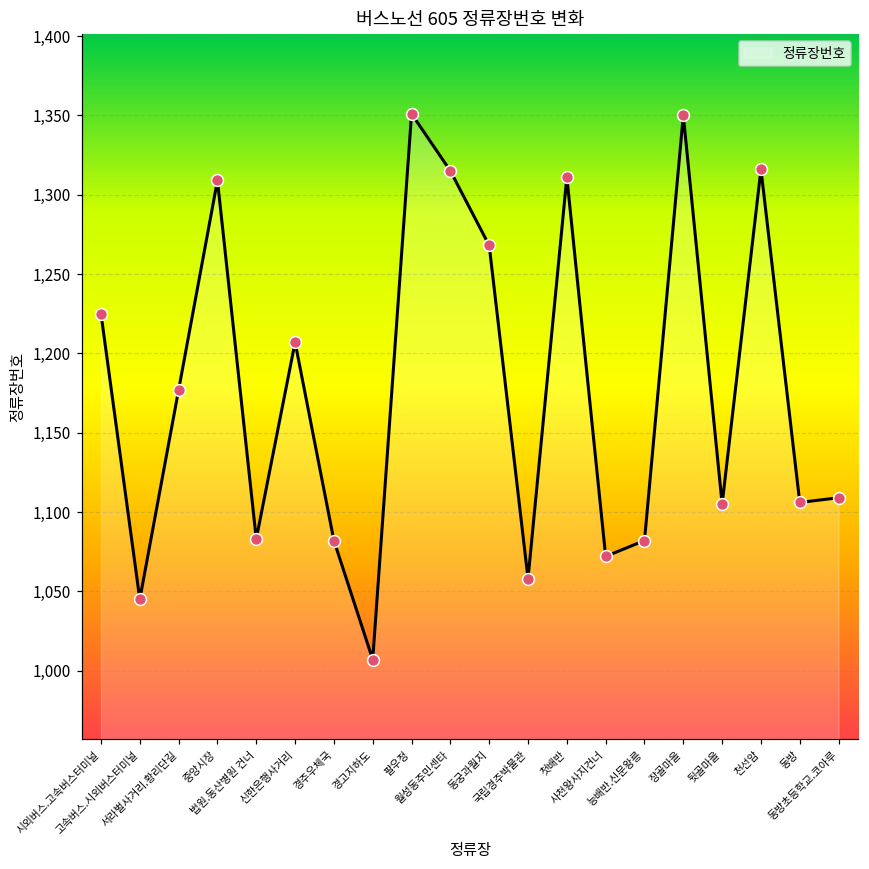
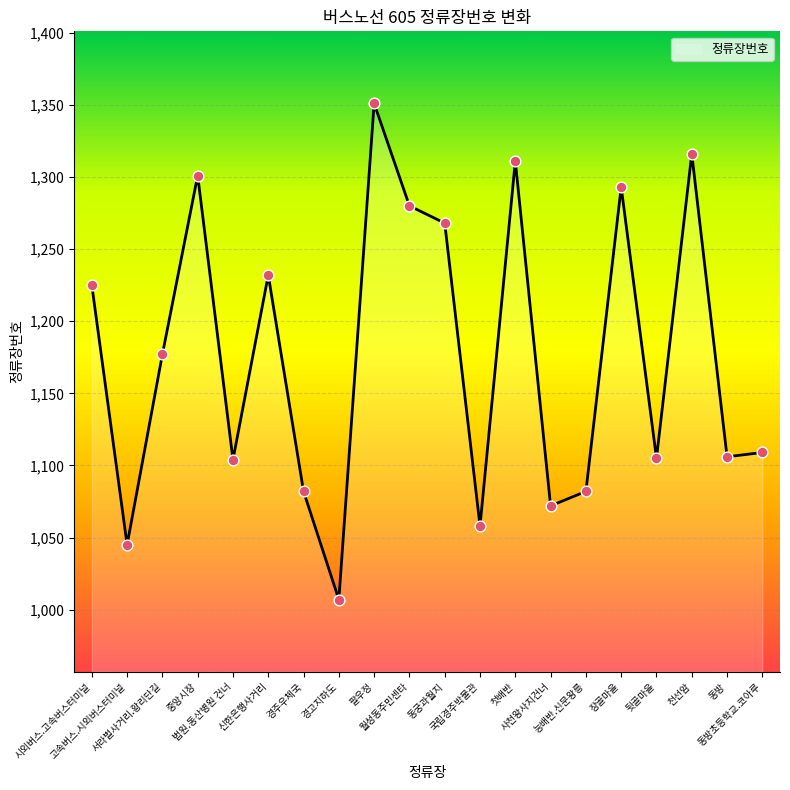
중앙시장: 1,309 -> 1,301
법원.동산병원 건너: 1,083 -> 1,104
신한은행사거리: 1,207 -> 1,232
월성동주민센타: 1,315 -> 1,280
장골마을: 1,350 -> 1,293
